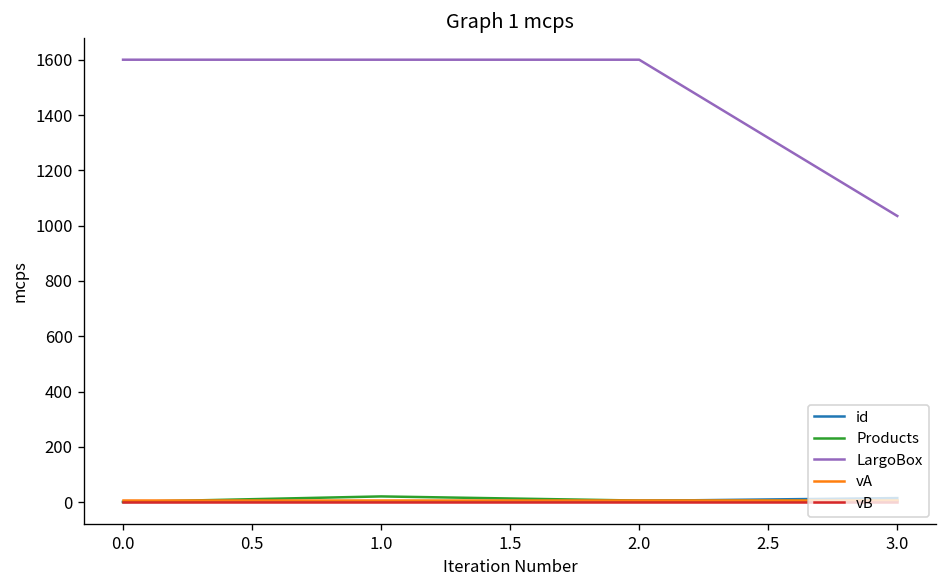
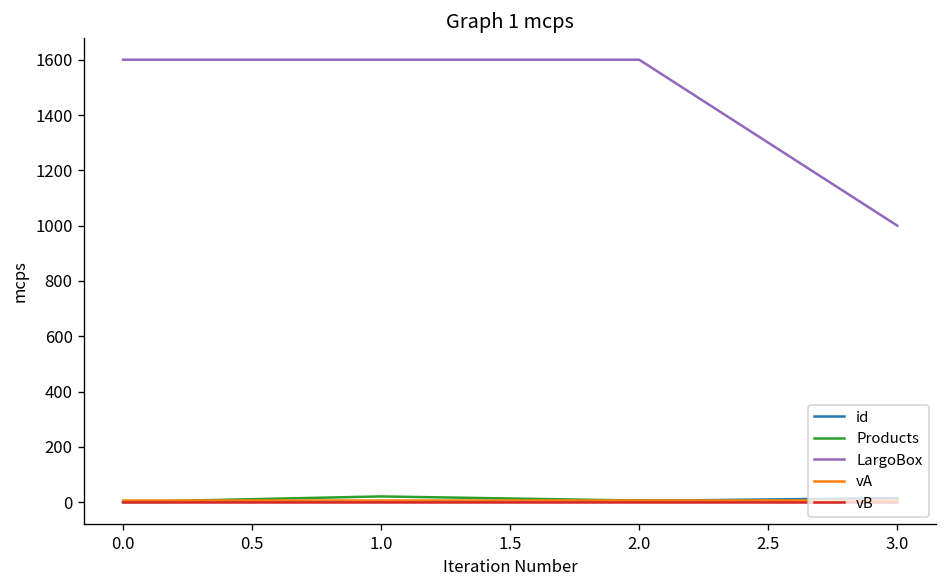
LargoBox, 3.0: 1040 -> 1000
